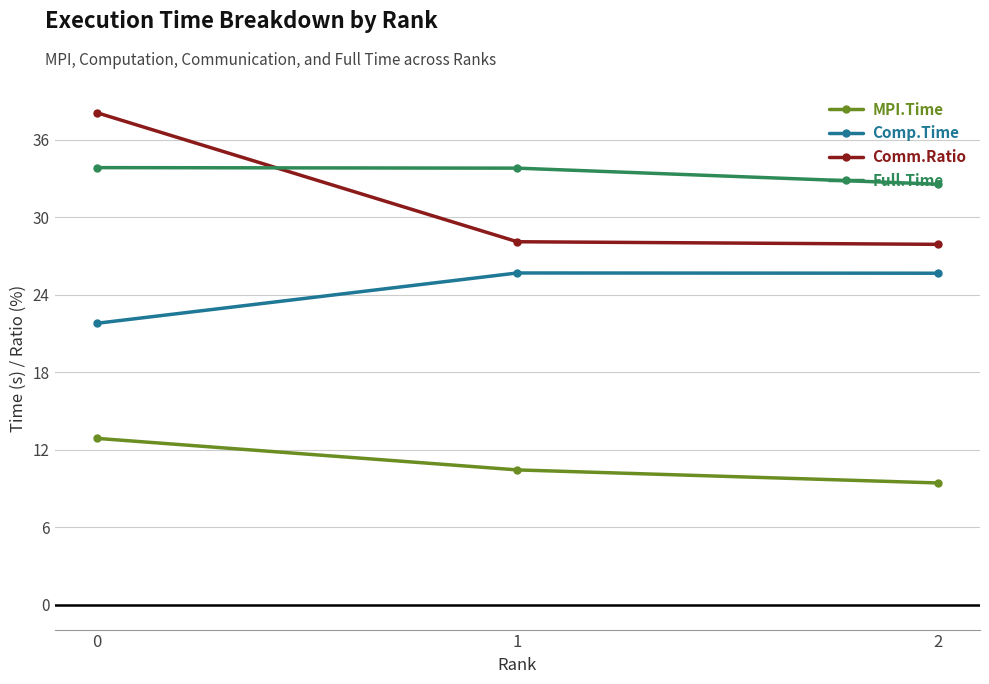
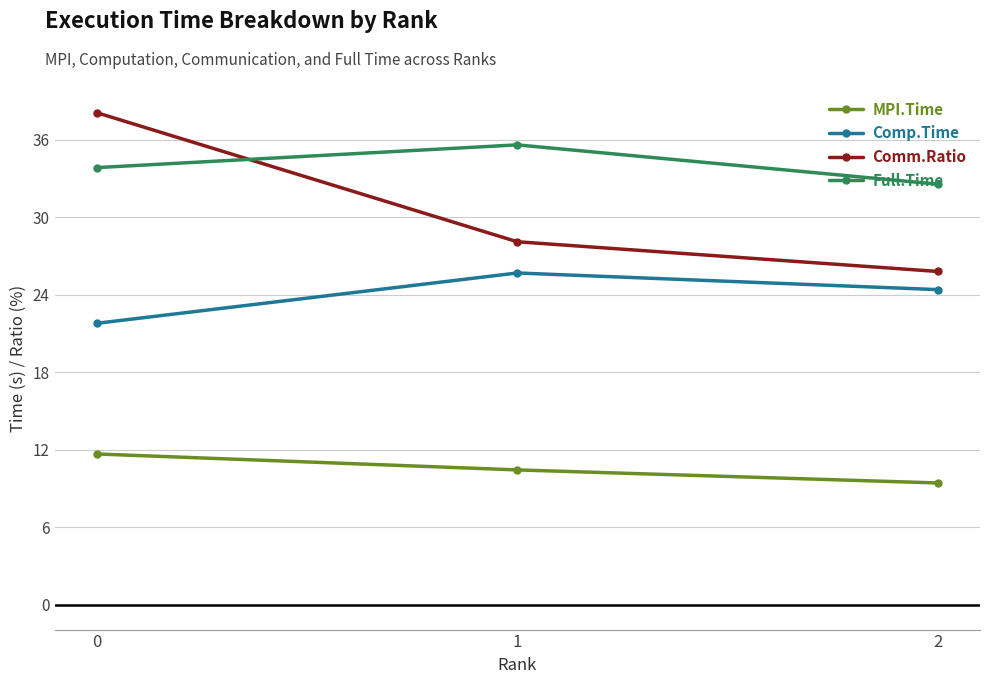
MPI.Time, 0: 12.9 -> 11.7
Full.Time, 1: 33.8 -> 35.6
Comp.Time, 2: 25.7 -> 24.4
Comm.Ratio, 2: 27.9 -> 25.8
